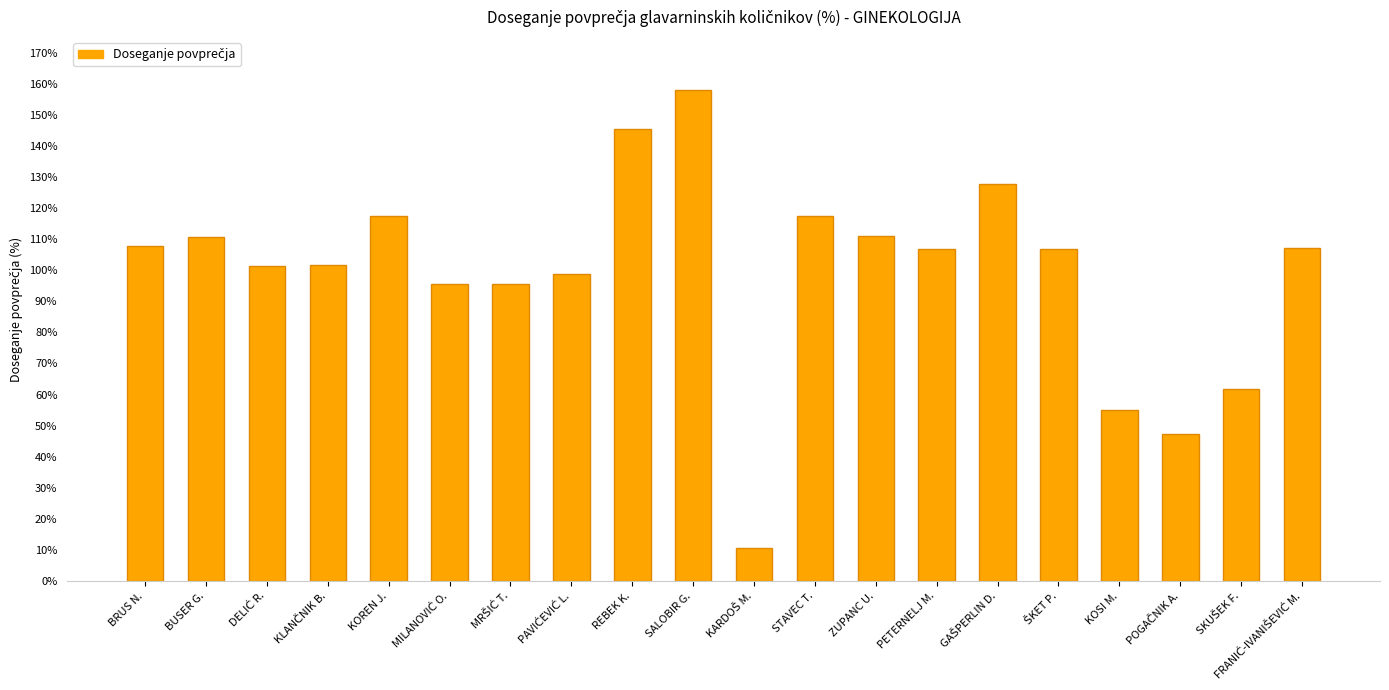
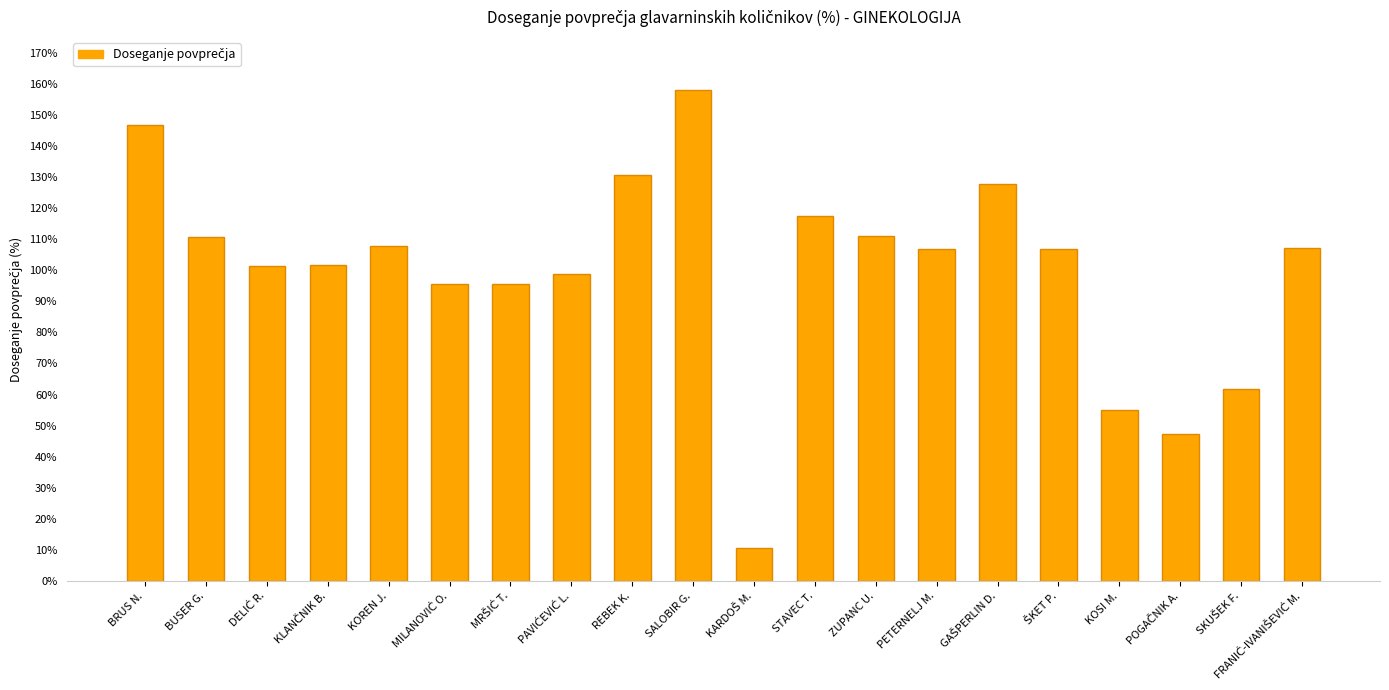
BRUS N.: 108% -> 147%
KOREN J.: 118% -> 108%
REBEK K.: 146% -> 131%
